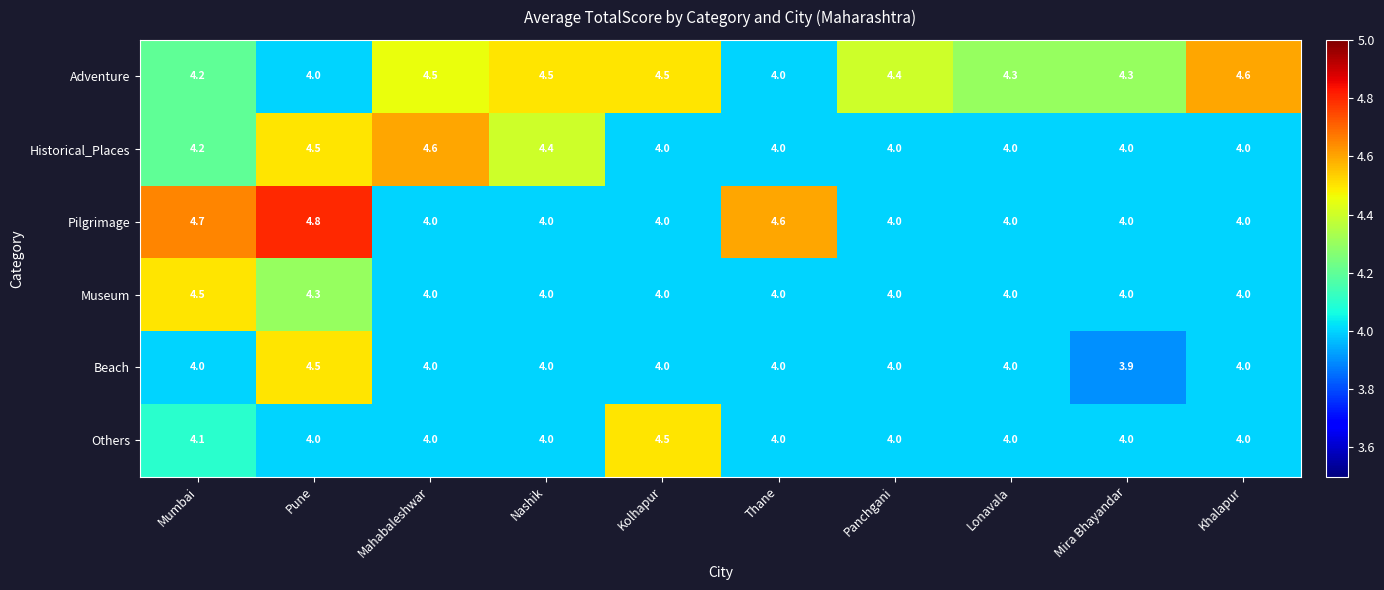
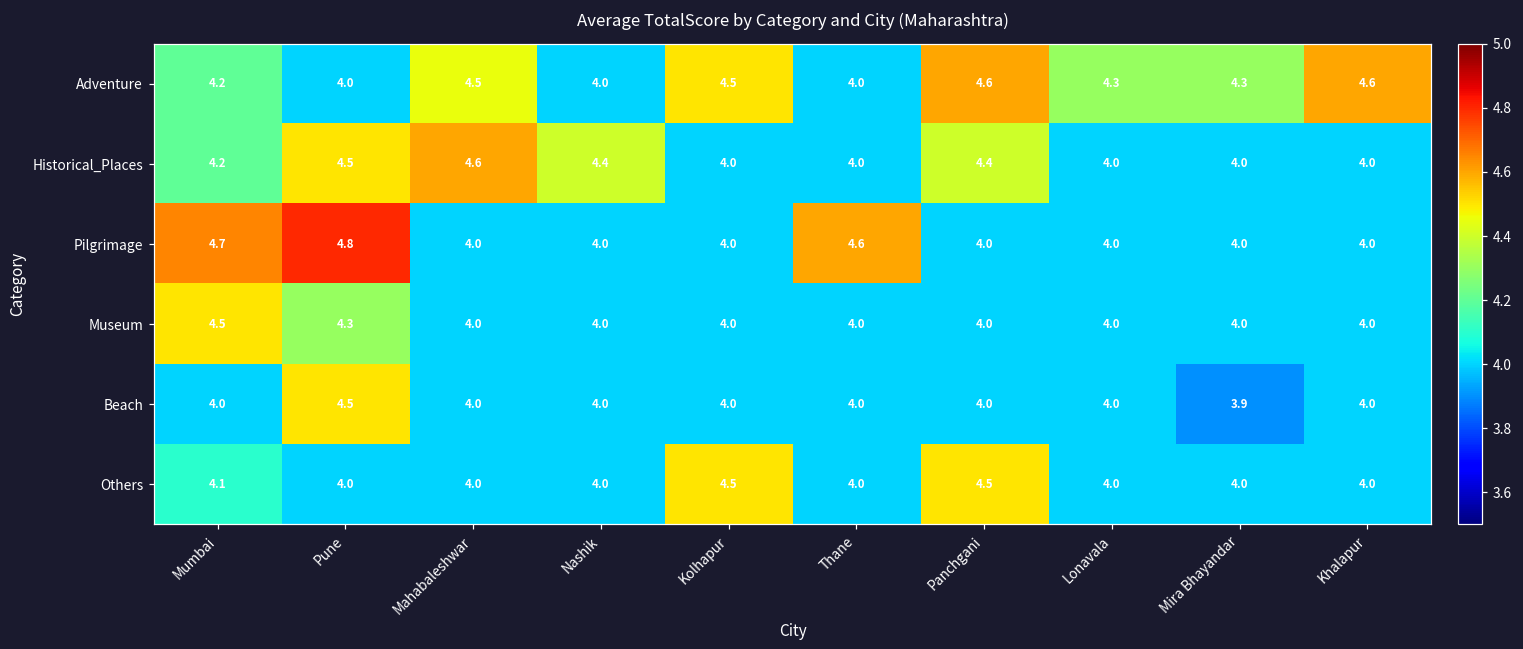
Adventure, Nashik: 4.5 -> 4.0
Adventure, Panchgani: 4.4 -> 4.6
Historical_Places, Panchgani: 4.0 -> 4.4
Others, Panchgani: 4.0 -> 4.5
